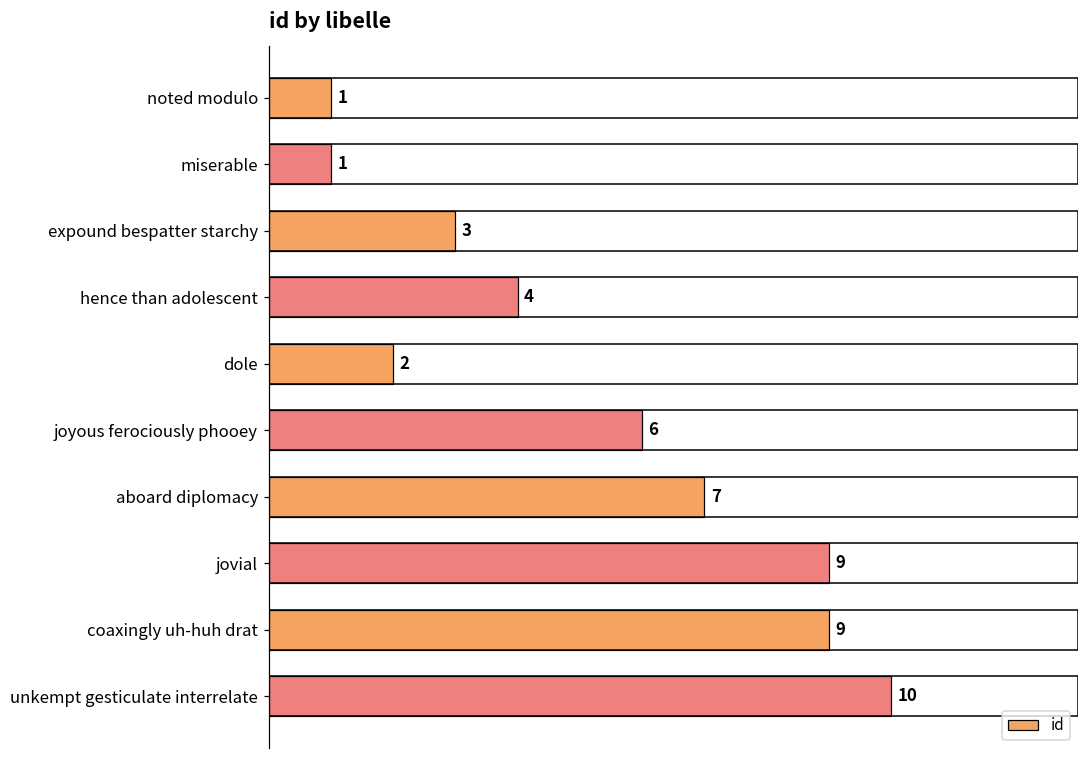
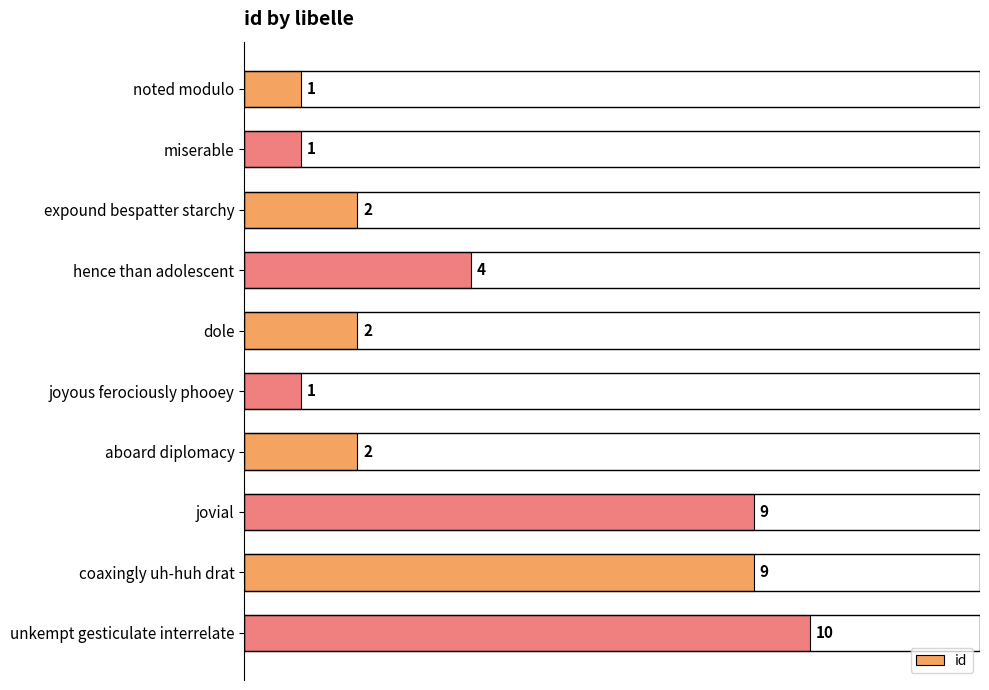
expound bespatter starchy: 3 -> 2
joyous ferociously phooey: 6 -> 1
aboard diplomacy: 7 -> 2
